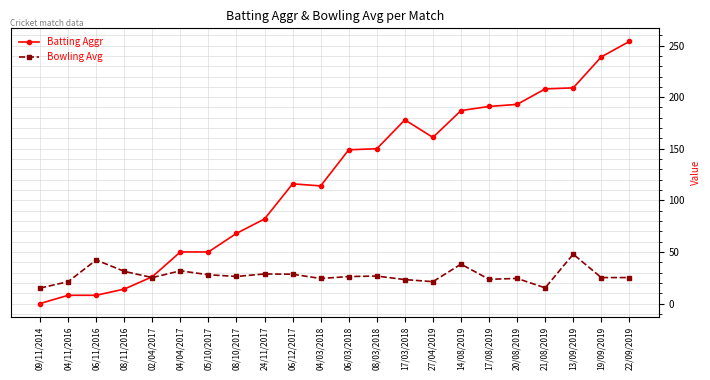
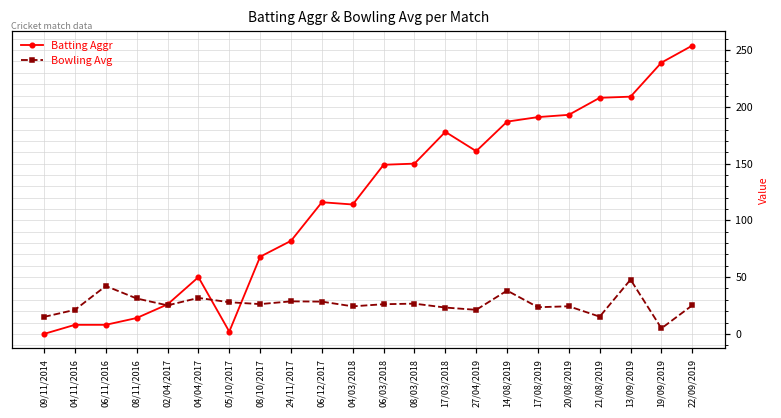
Batting Aggr, 05/10/2017: 50 -> 2
Bowling Avg, 19/09/2019: 25 -> 5
